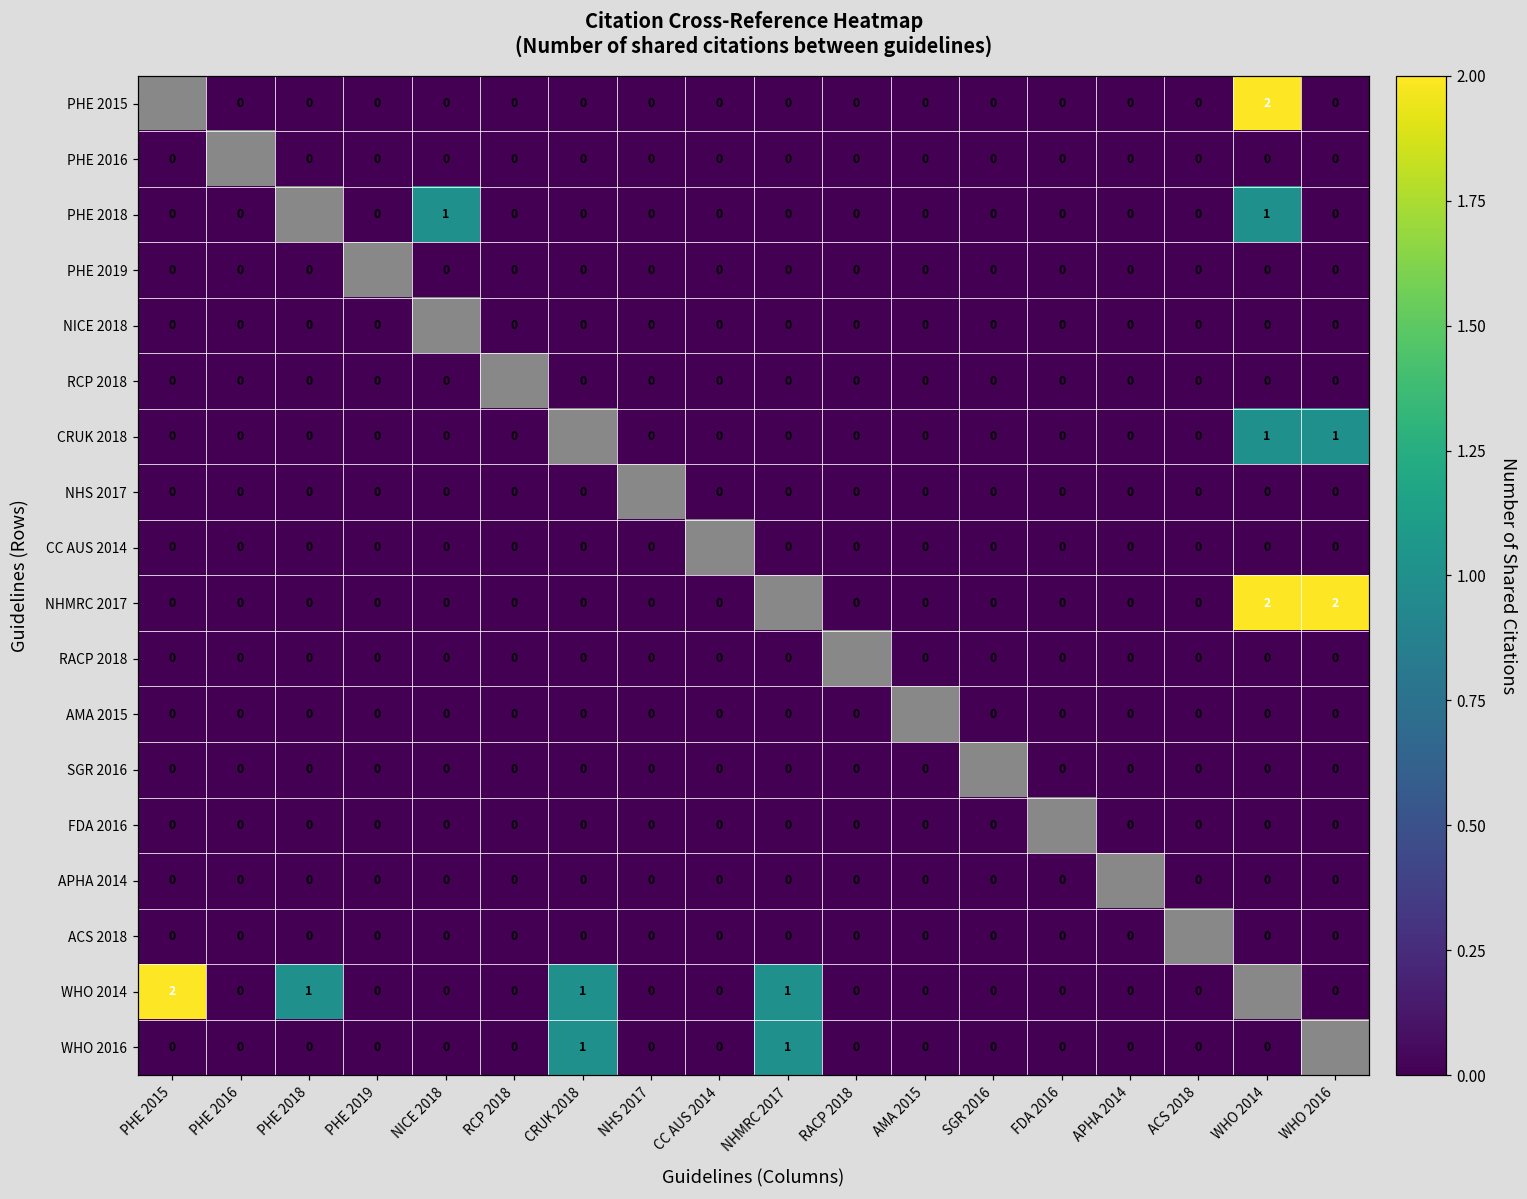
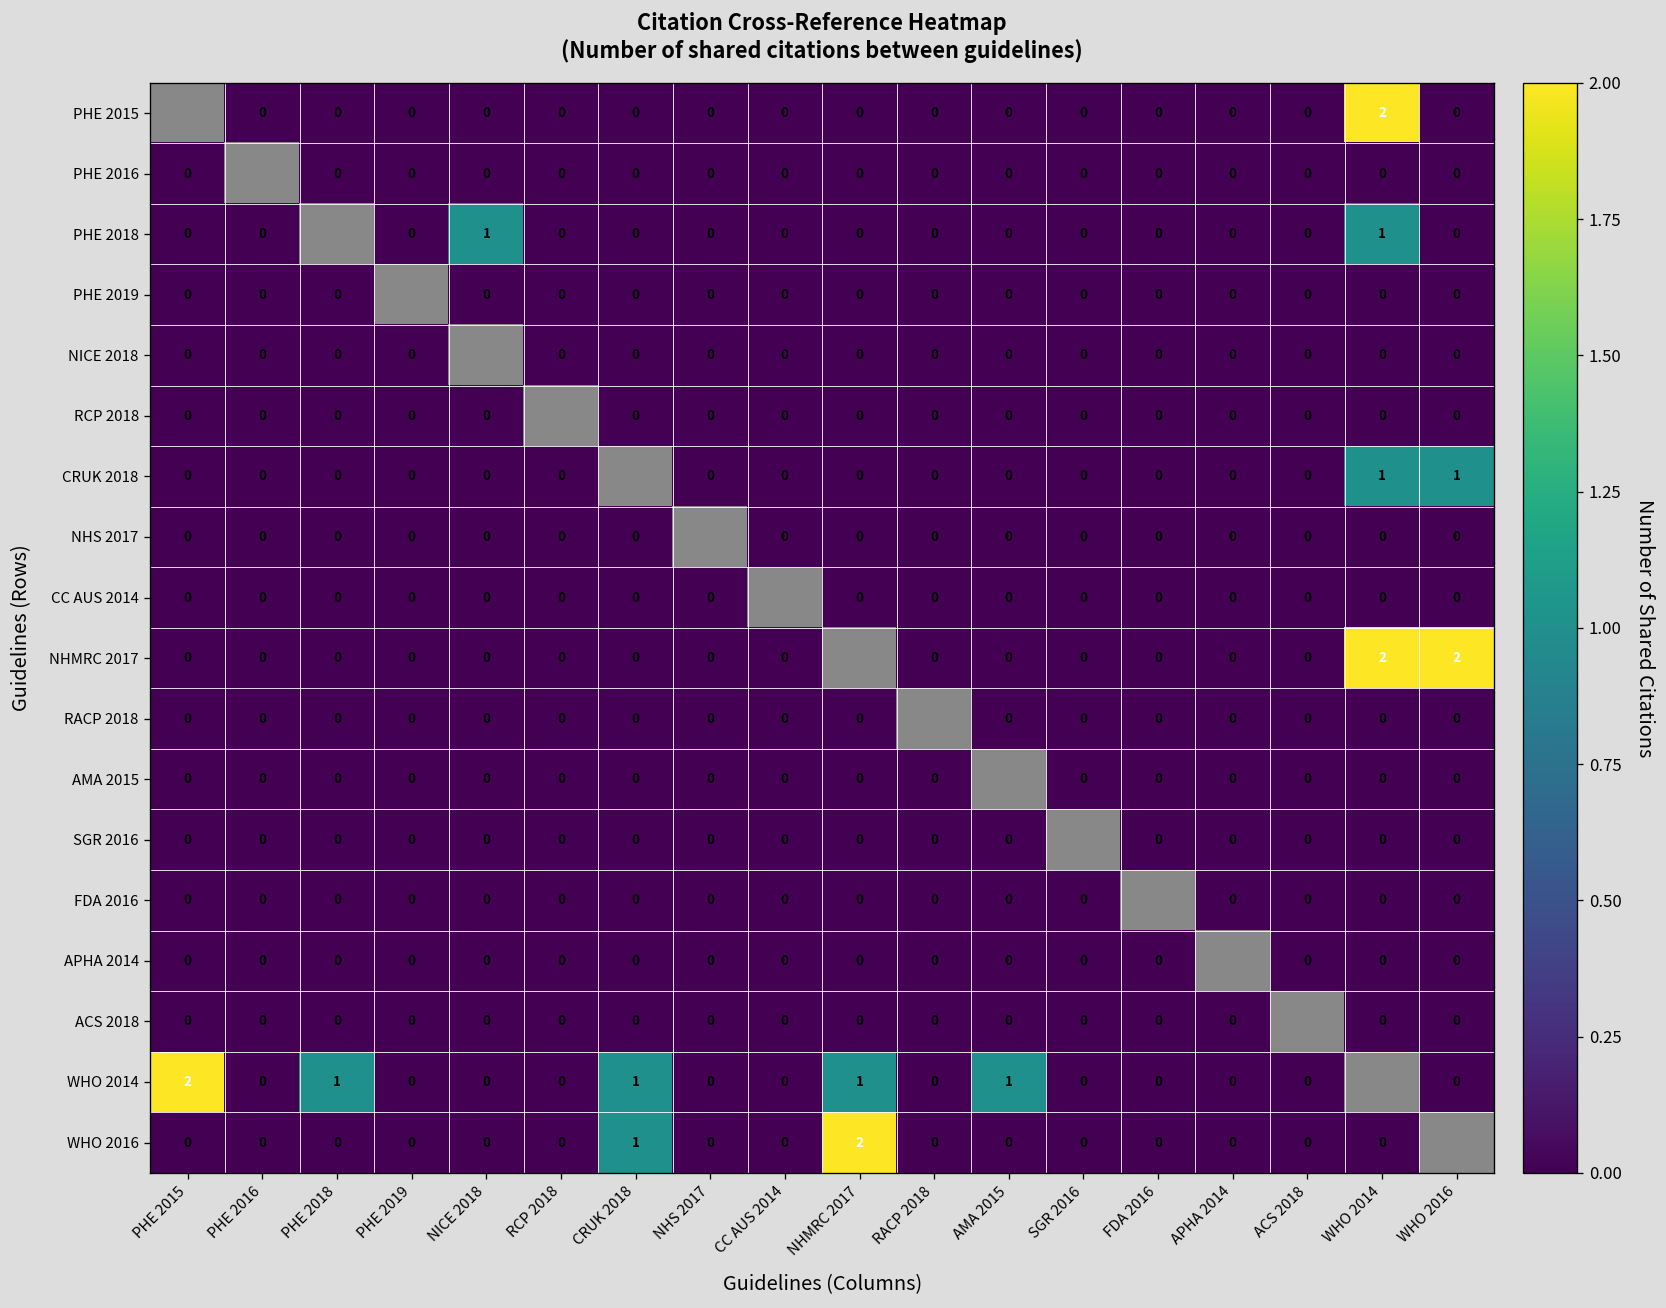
WHO 2014, AMA 2015: 0 -> 1
WHO 2016, NHMRC 2017: 1 -> 2
